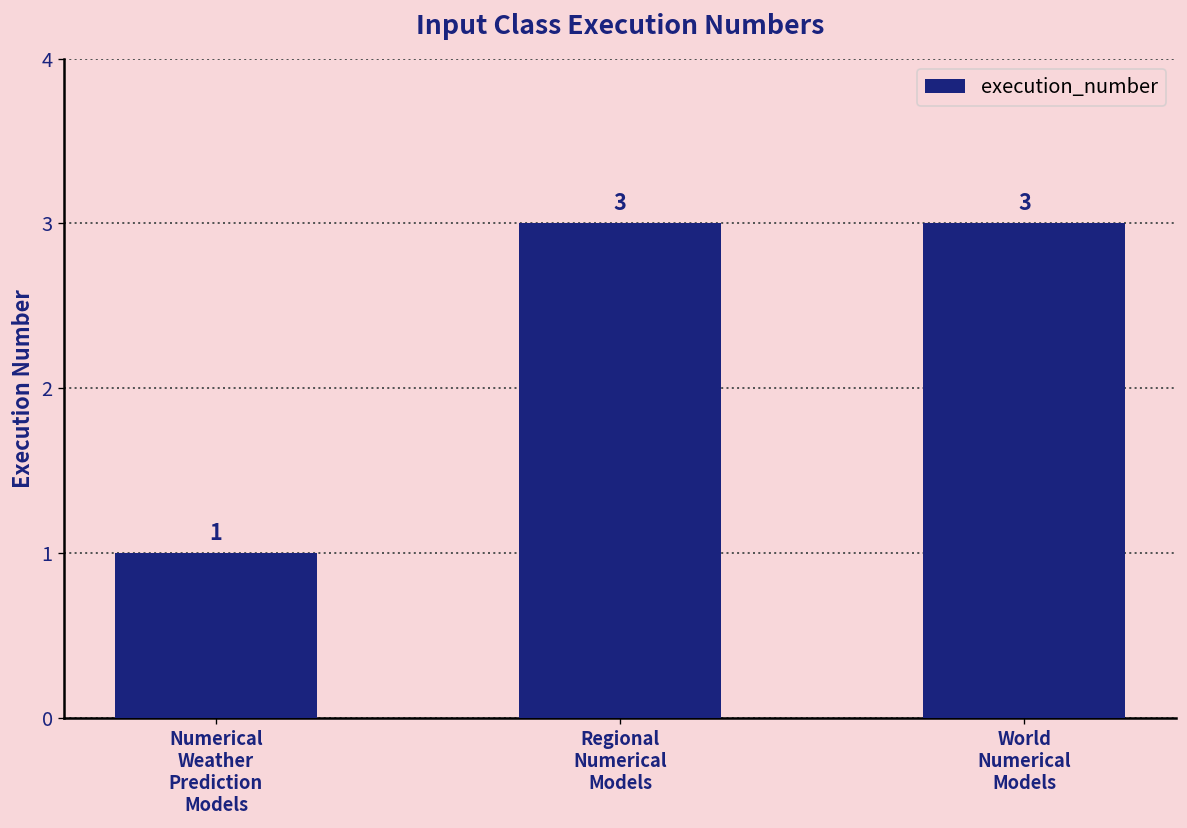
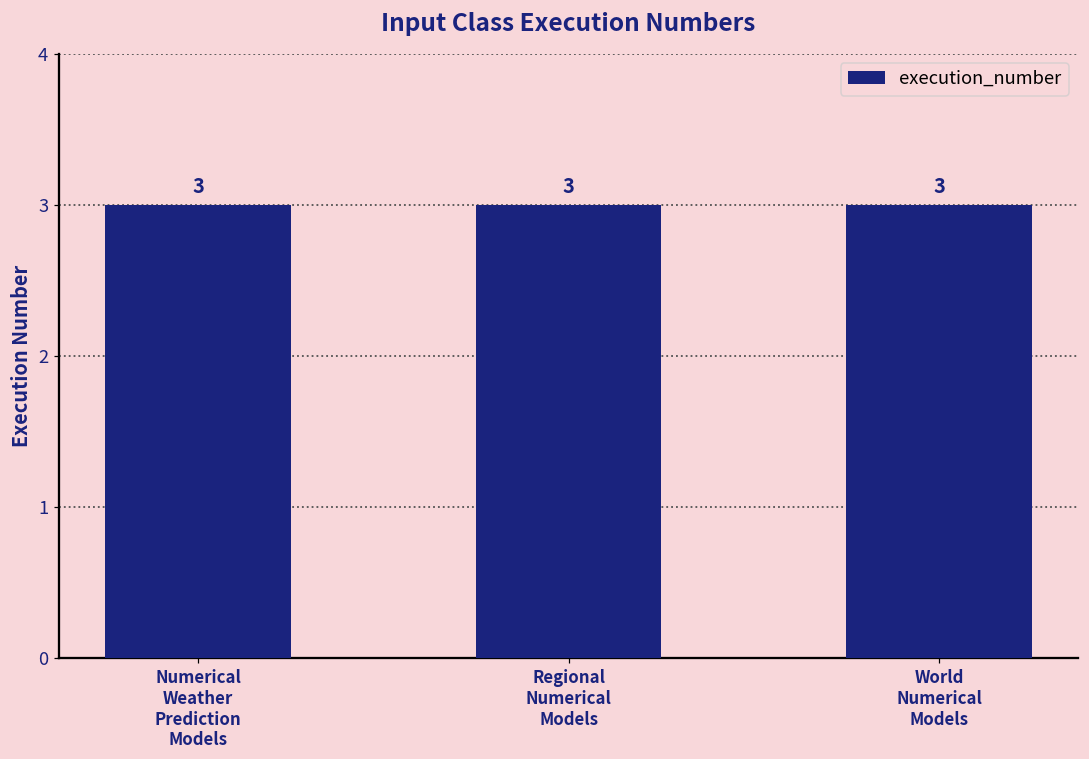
Numerical Weather Prediction Models: 1 -> 3
